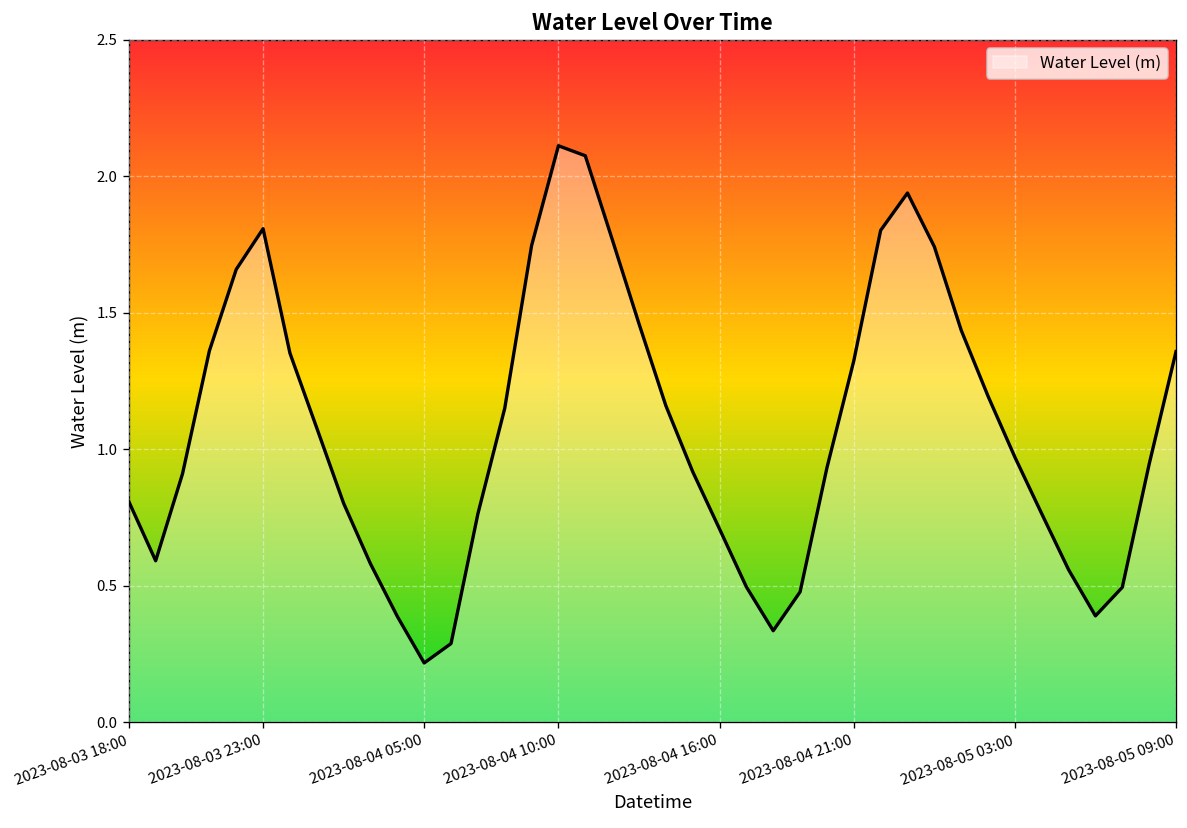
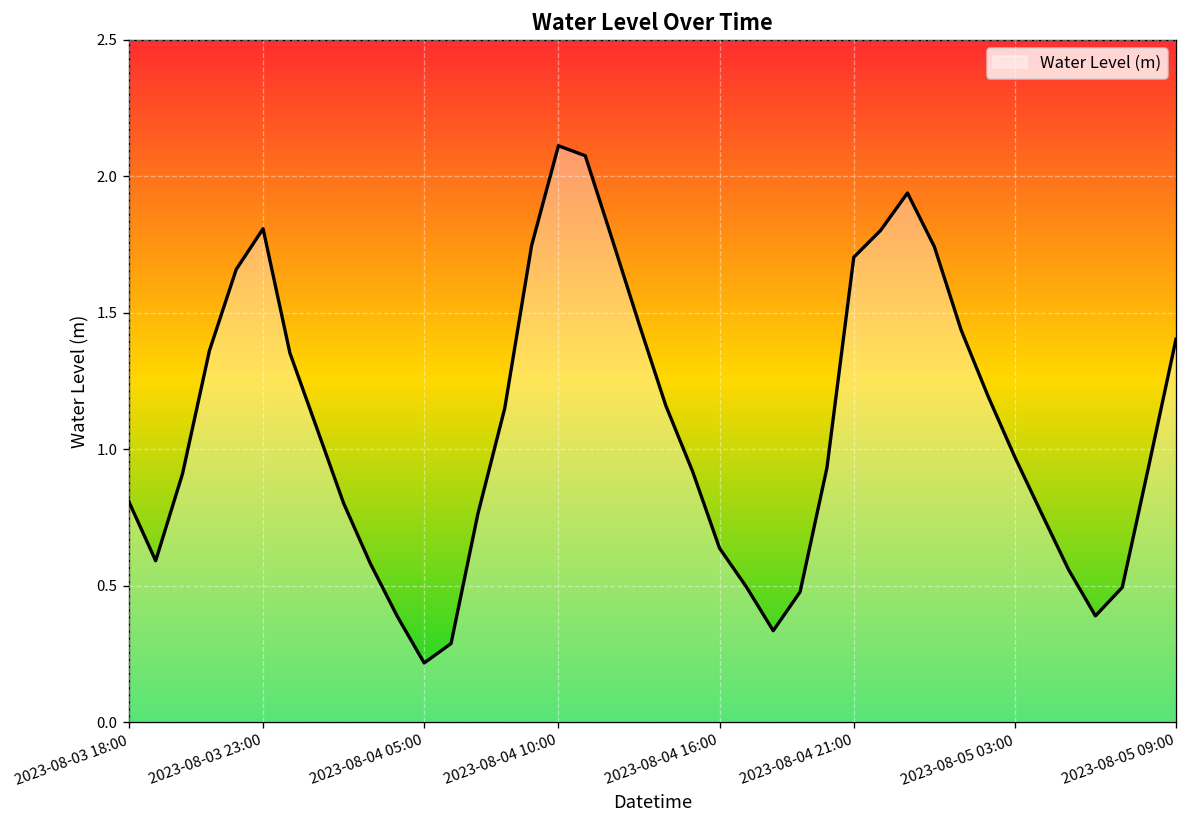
2023-08-04 16:00: 0.71 -> 0.64
2023-08-04 21:00: 1.32 -> 1.70
2023-08-05 09:00: 1.36 -> 1.40
